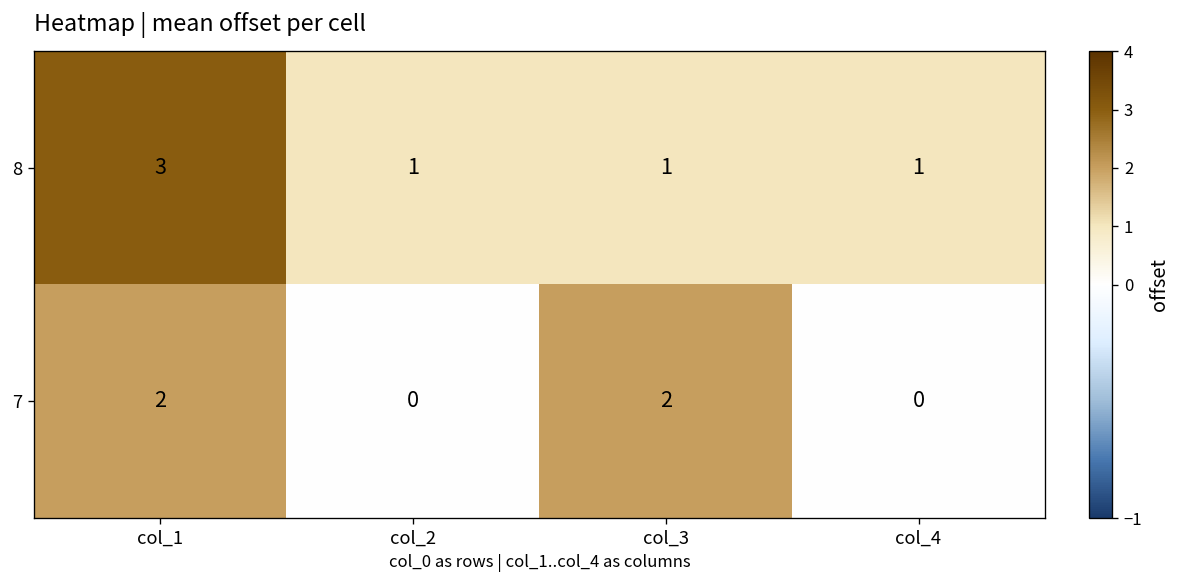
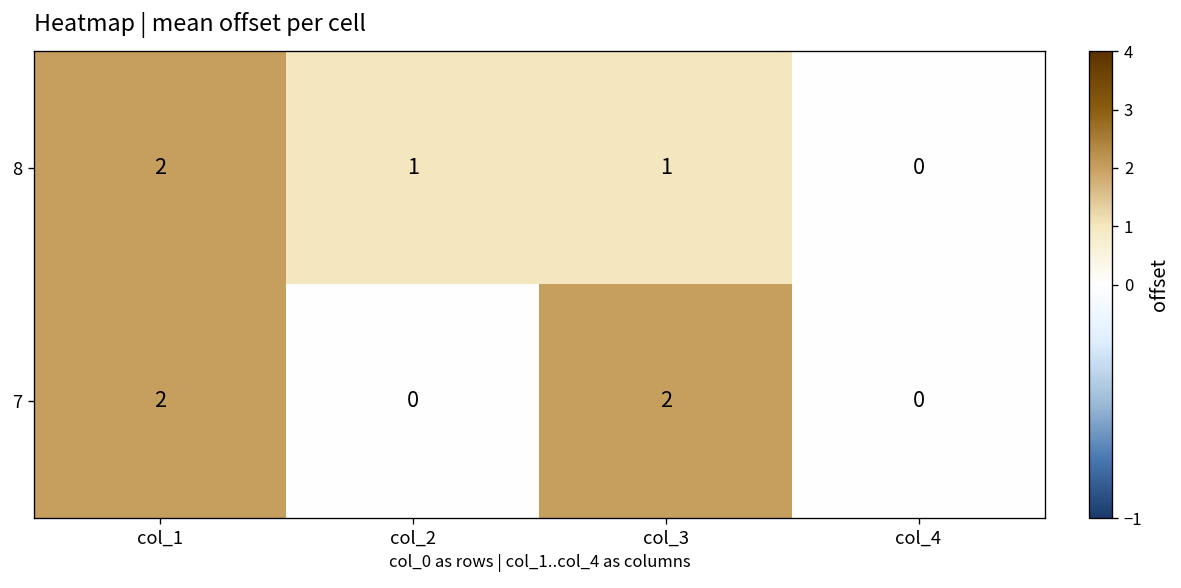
8, col_1: 3 -> 2
8, col_4: 1 -> 0
